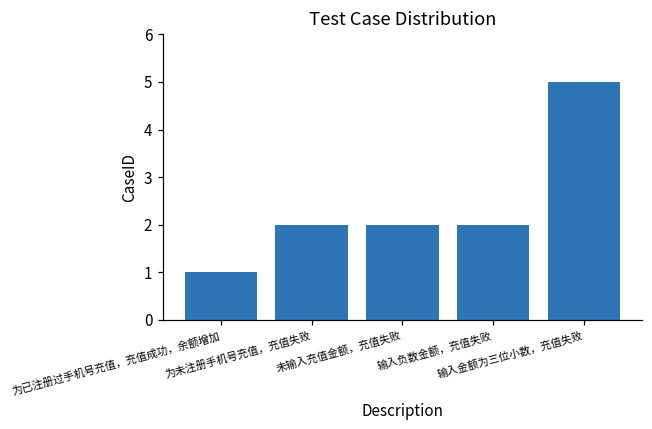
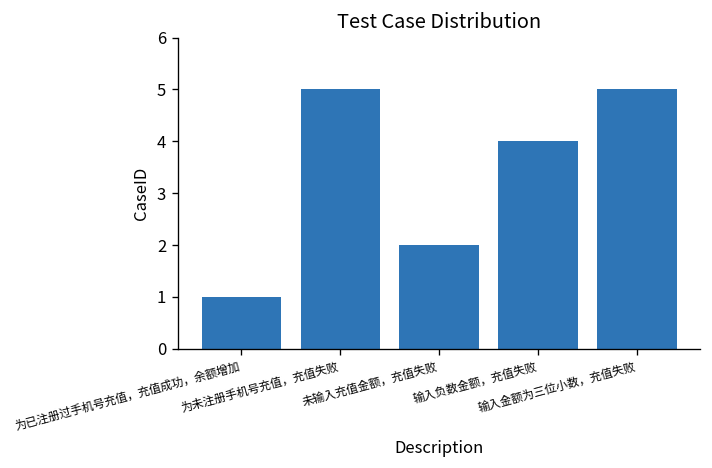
为未注册手机号充值，充值失败: 2 -> 5
输入负数金额，充值失败: 2 -> 4
